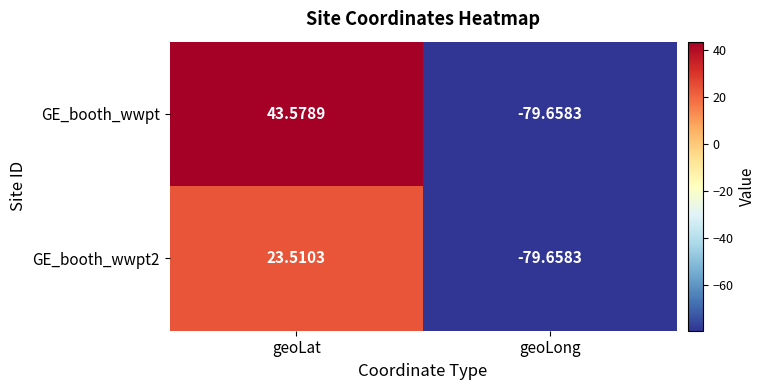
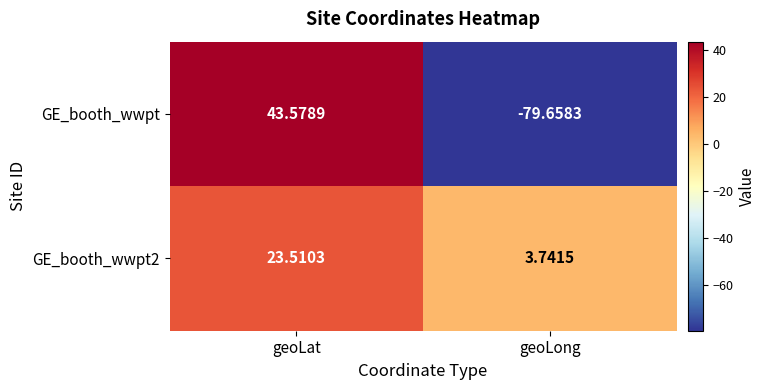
GE_booth_wwpt2, geoLong: -79.6583 -> 3.7415
